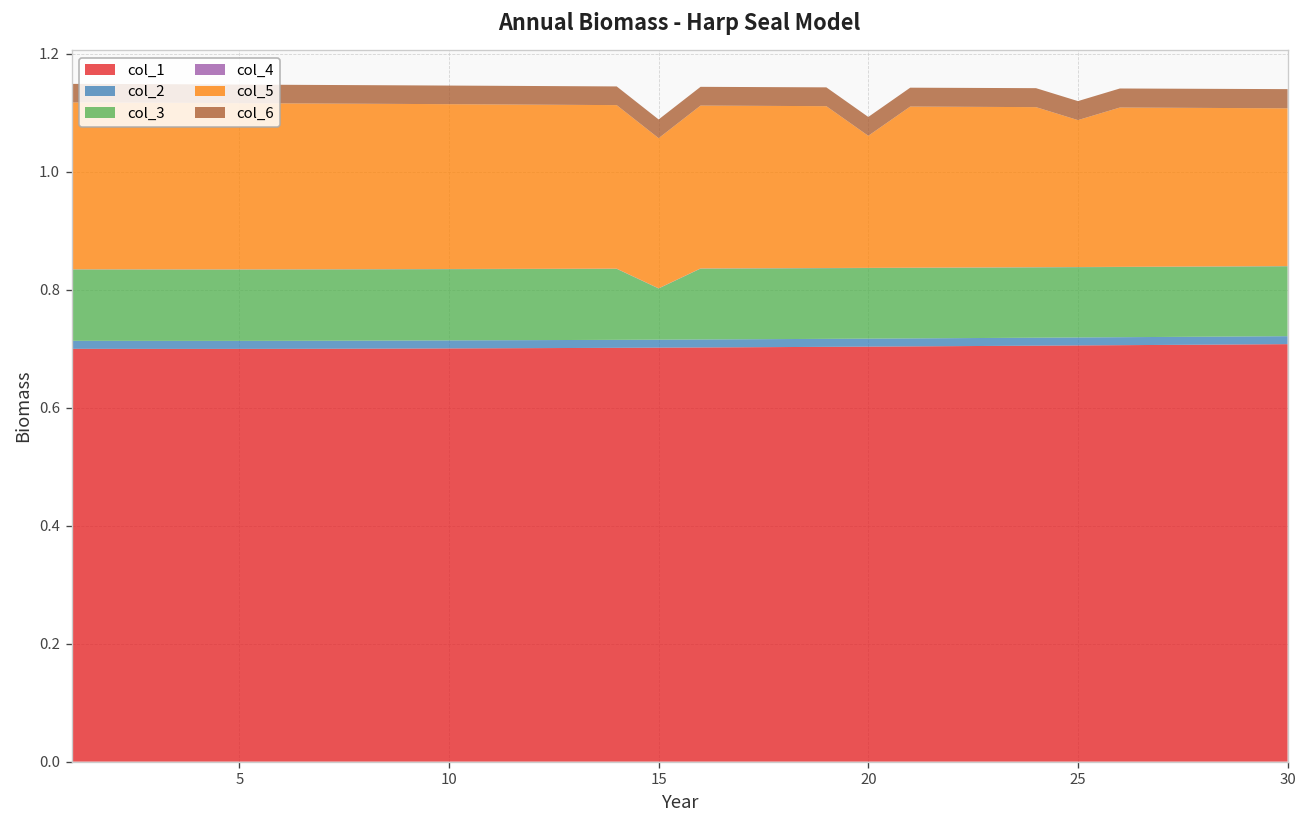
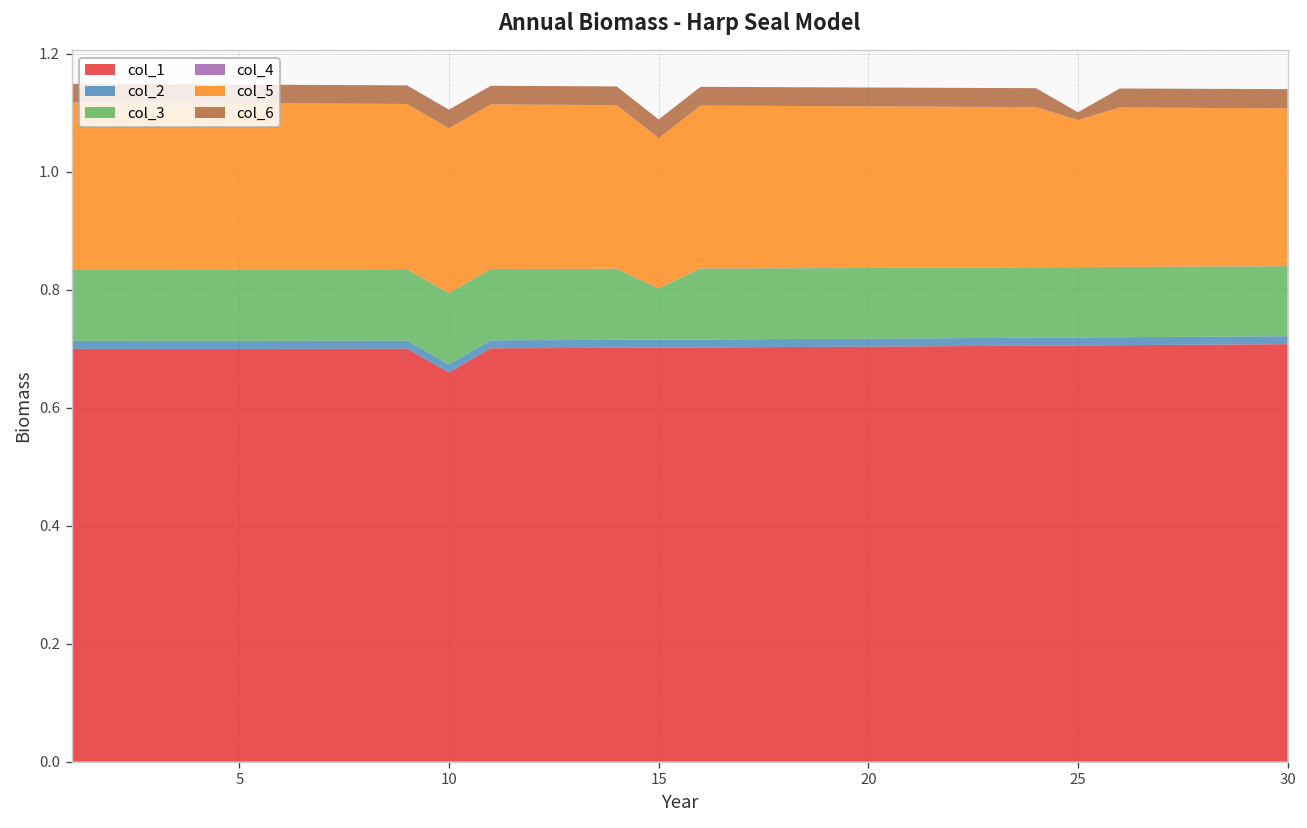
col_1, 10: 0.70 -> 0.66
col_5, 20: 0.22 -> 0.27
col_6, 25: 0.03 -> 0.01
